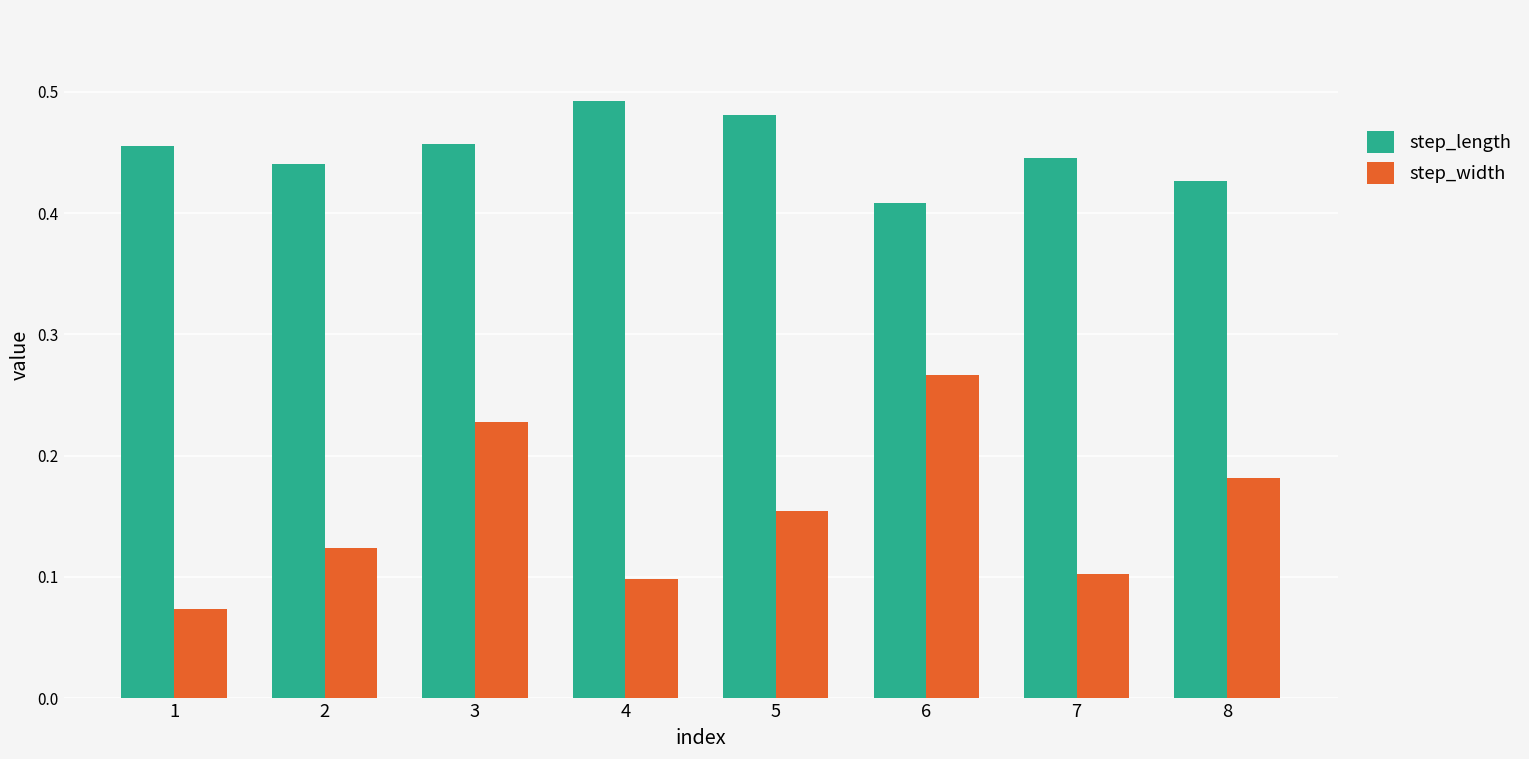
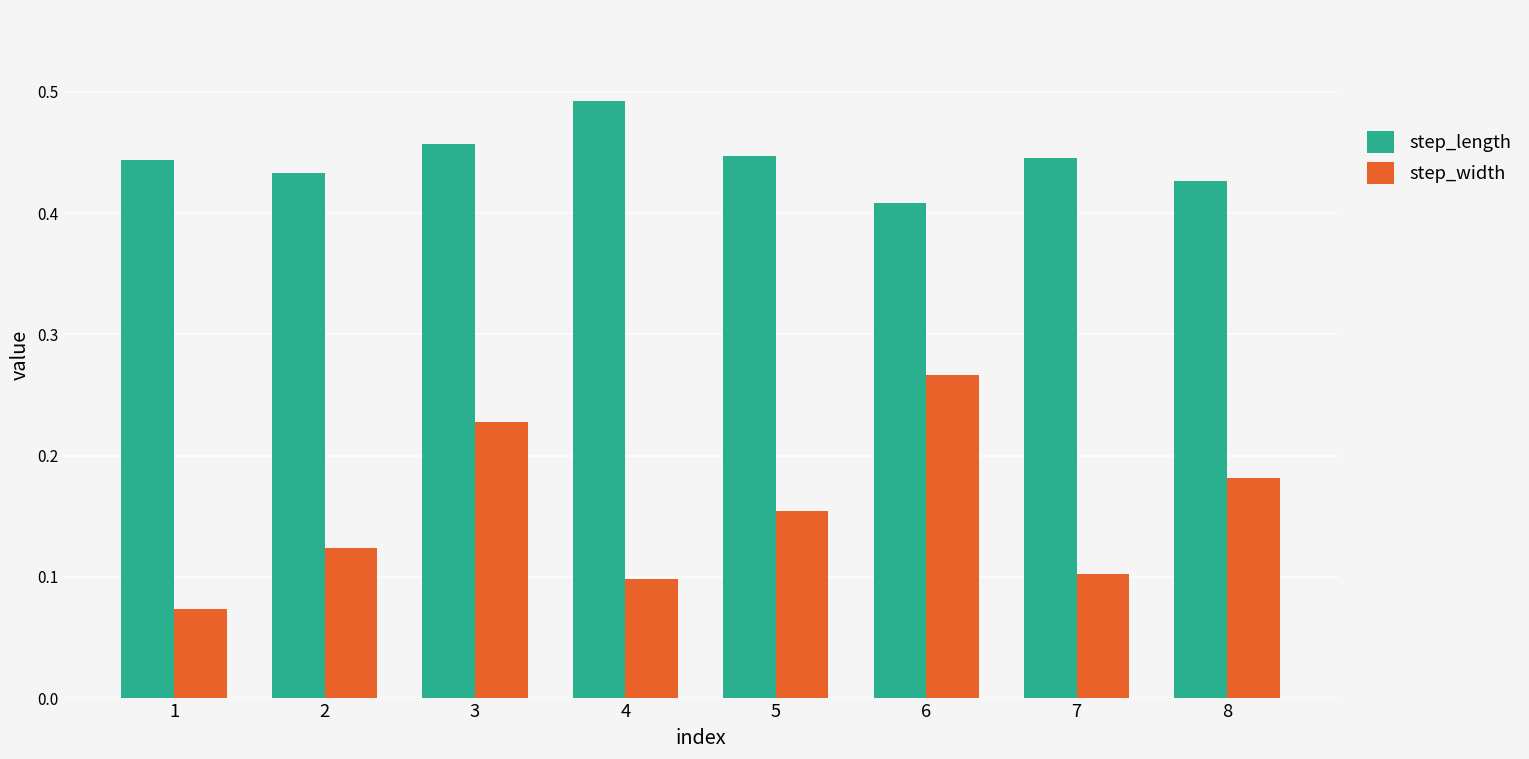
step_length, 1: 0.455 -> 0.444
step_length, 2: 0.441 -> 0.433
step_length, 5: 0.481 -> 0.447
